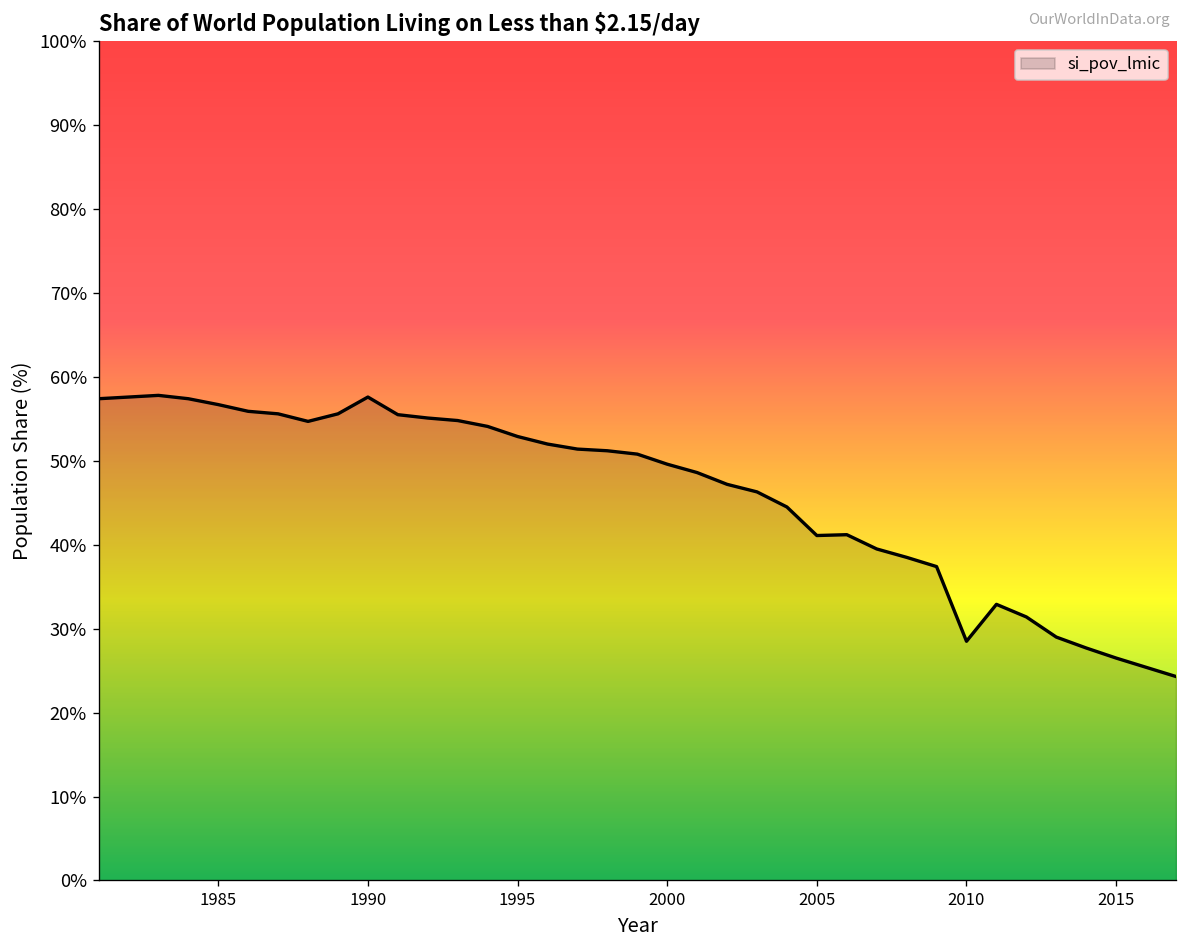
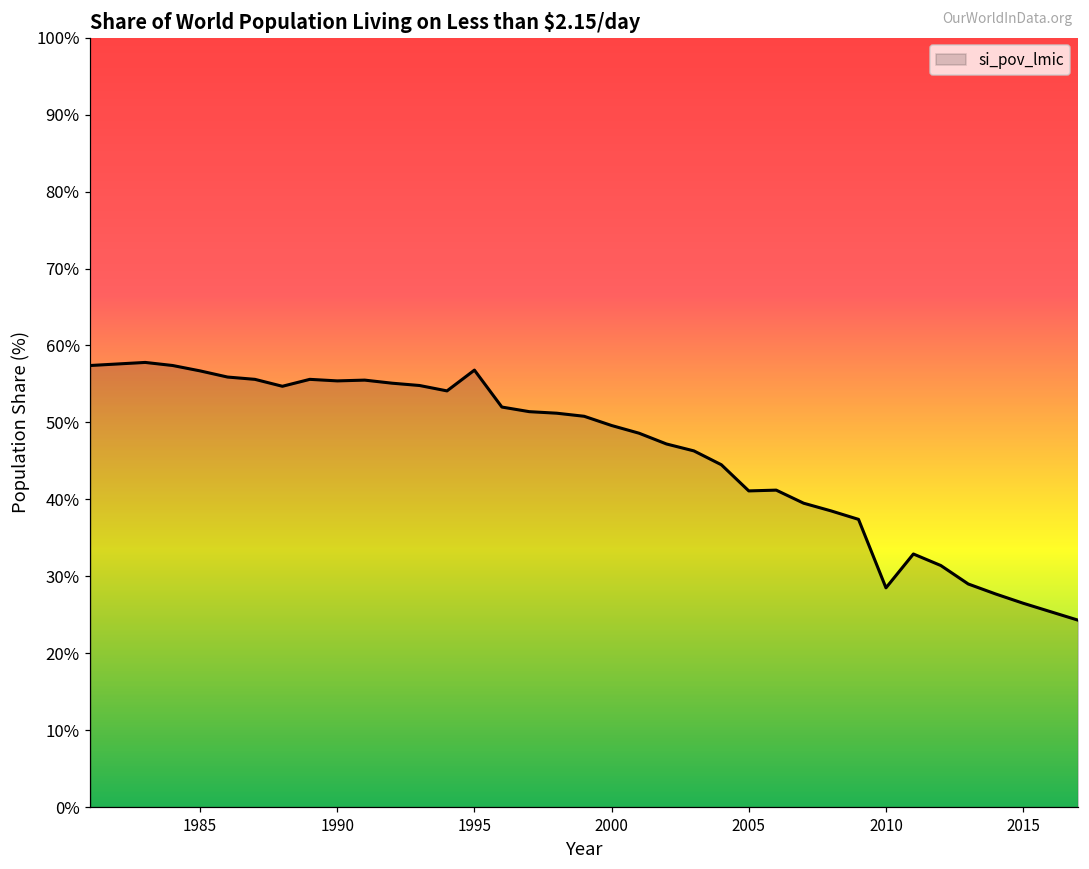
1990: 58% -> 55%
1995: 53% -> 57%
